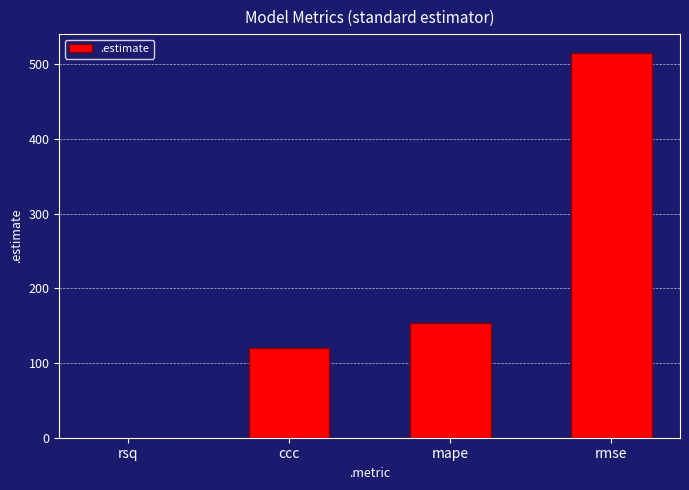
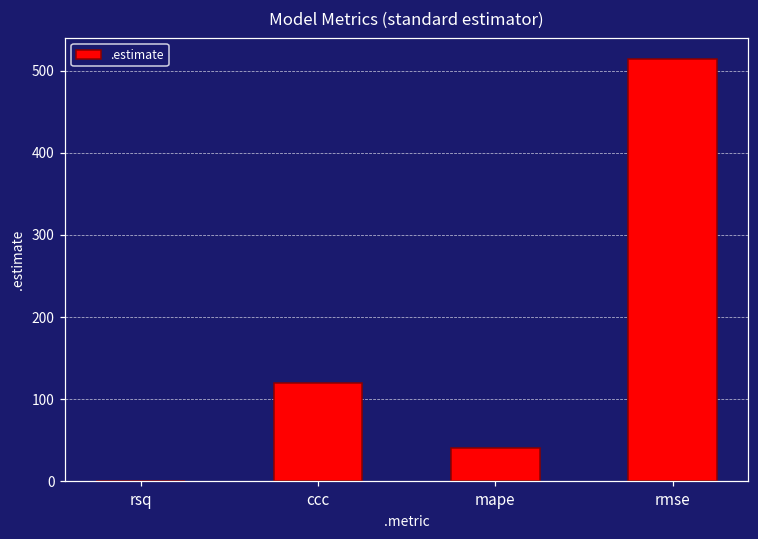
mape: 150 -> 40
